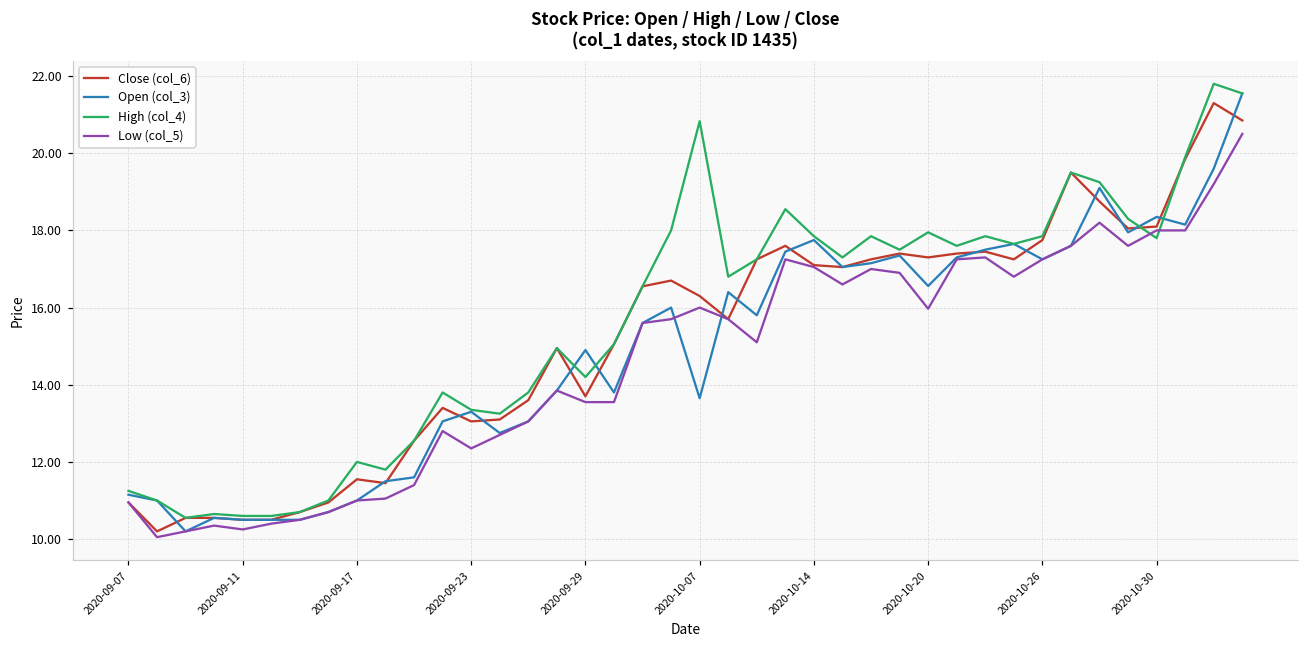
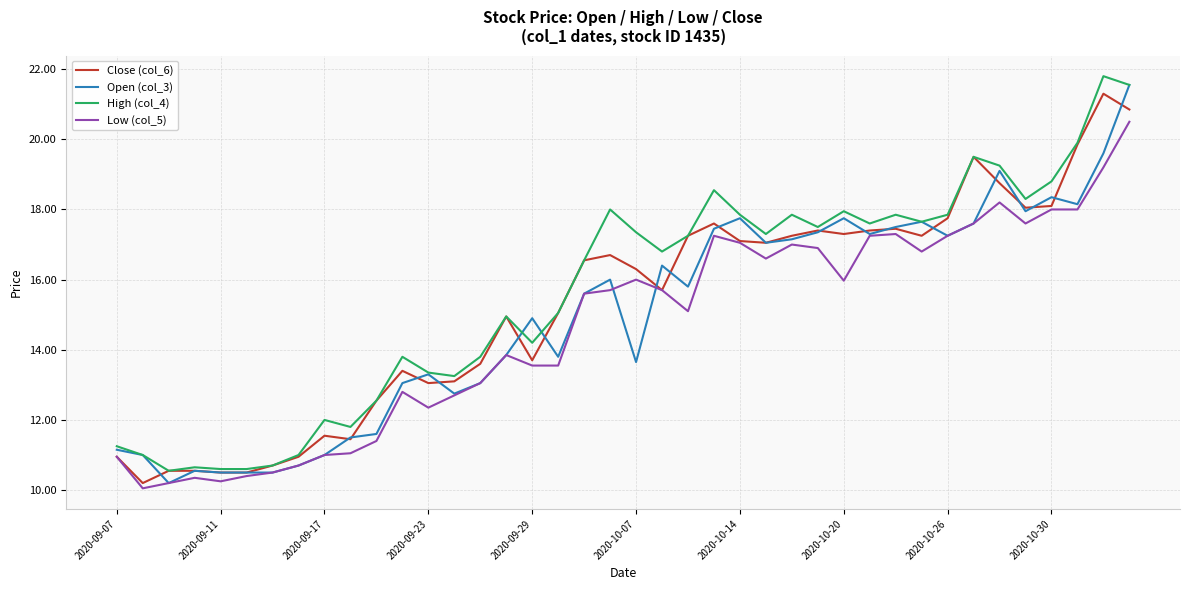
High (col_4), 2020-10-07: 20.8 -> 17.4
Open (col_3), 2020-10-20: 16.6 -> 17.8
High (col_4), 2020-10-30: 17.8 -> 18.8
